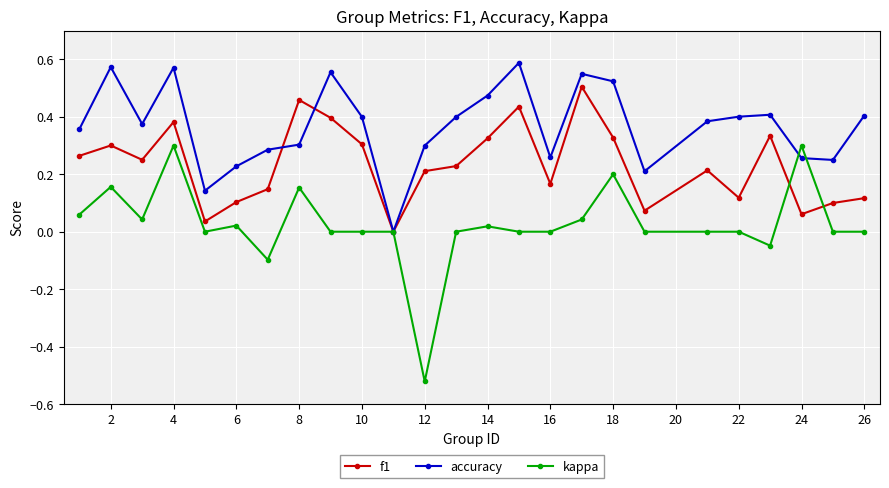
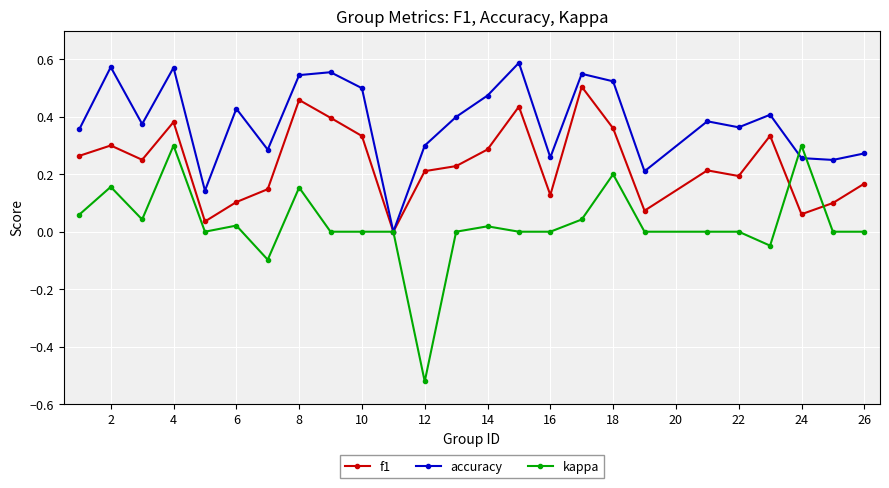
accuracy, 6: 0.23 -> 0.43
accuracy, 8: 0.30 -> 0.55
f1, 10: 0.30 -> 0.33
accuracy, 10: 0.4 -> 0.5
f1, 14: 0.33 -> 0.29
f1, 16: 0.17 -> 0.13
f1, 18: 0.33 -> 0.36
f1, 22: 0.12 -> 0.19
accuracy, 22: 0.40 -> 0.36
f1, 26: 0.12 -> 0.17
accuracy, 26: 0.40 -> 0.27
